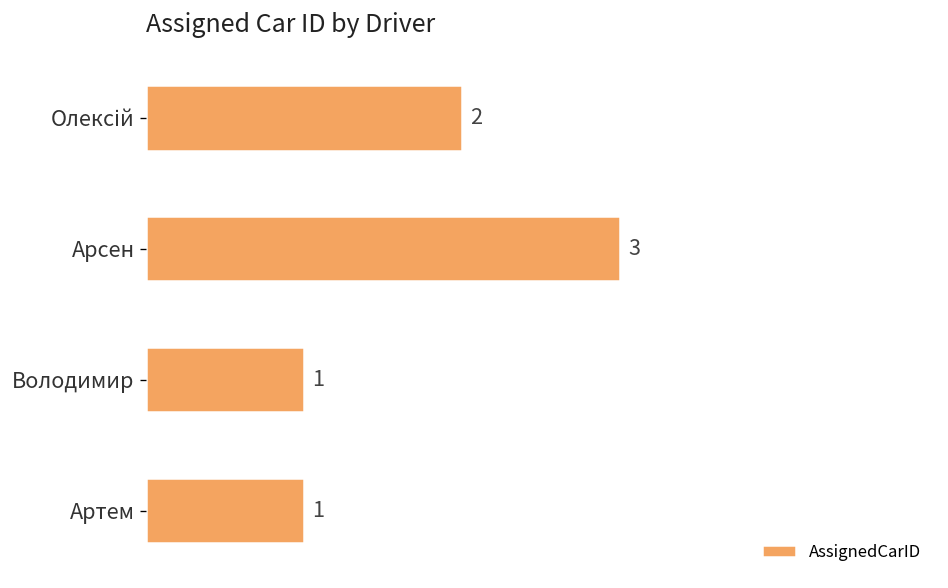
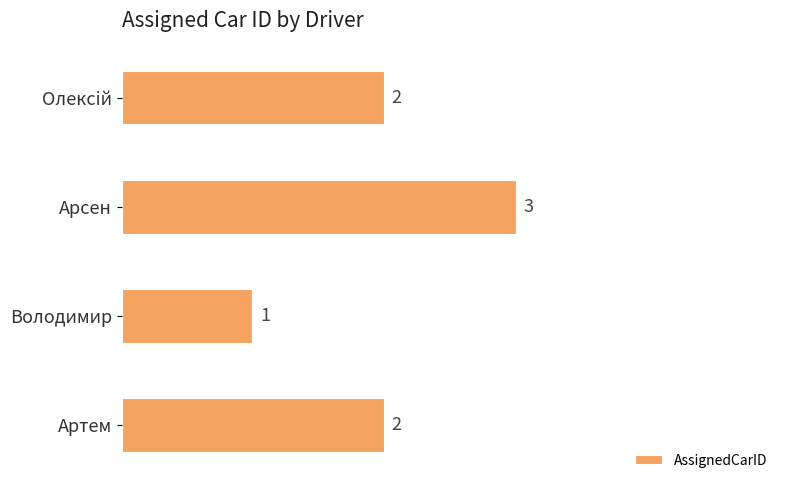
Артем: 1 -> 2
